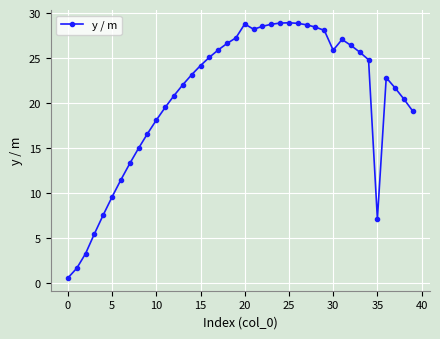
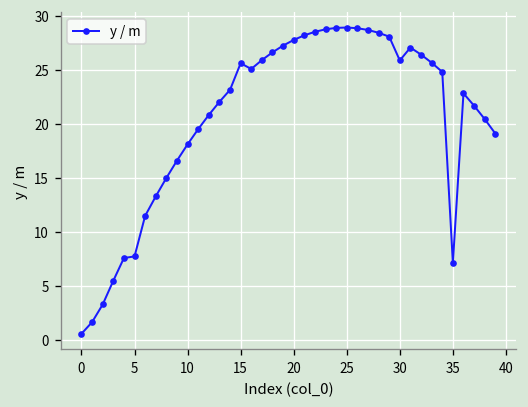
5: 10 -> 8
15: 24 -> 26
20: 29 -> 28
